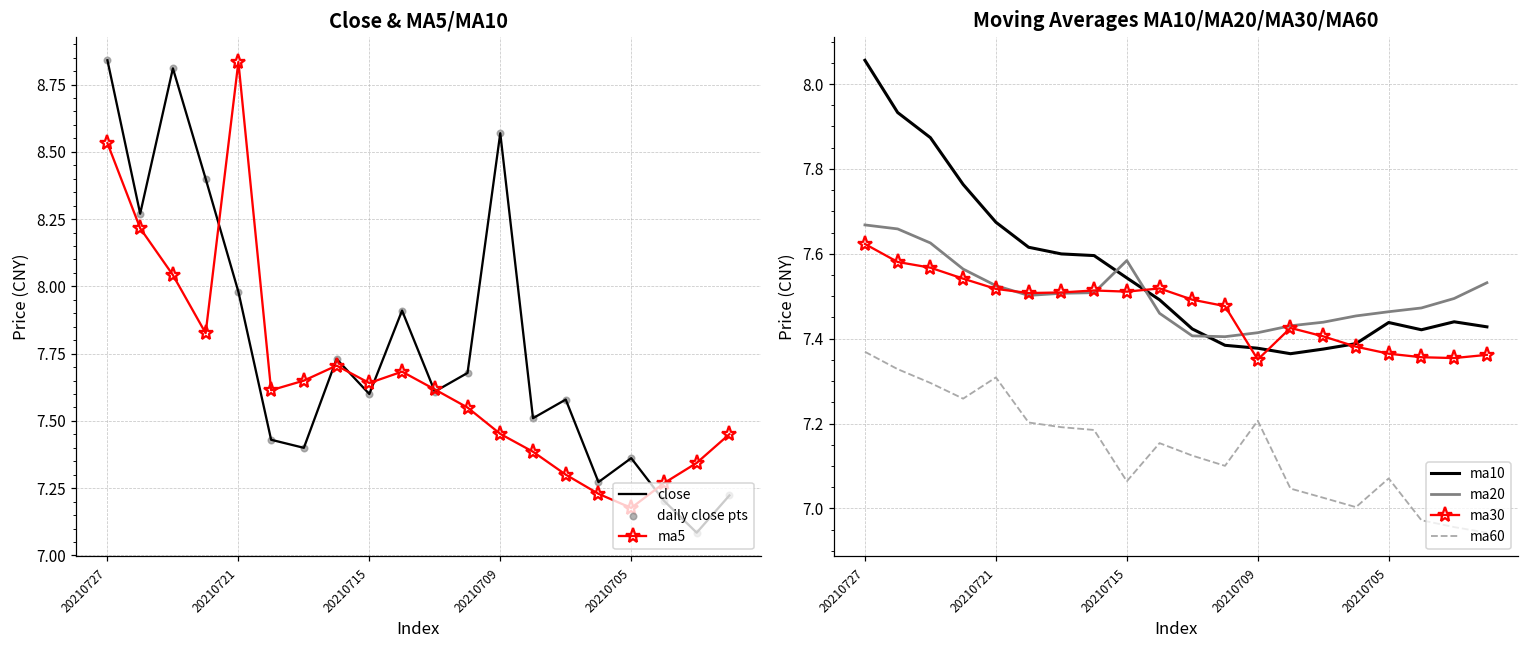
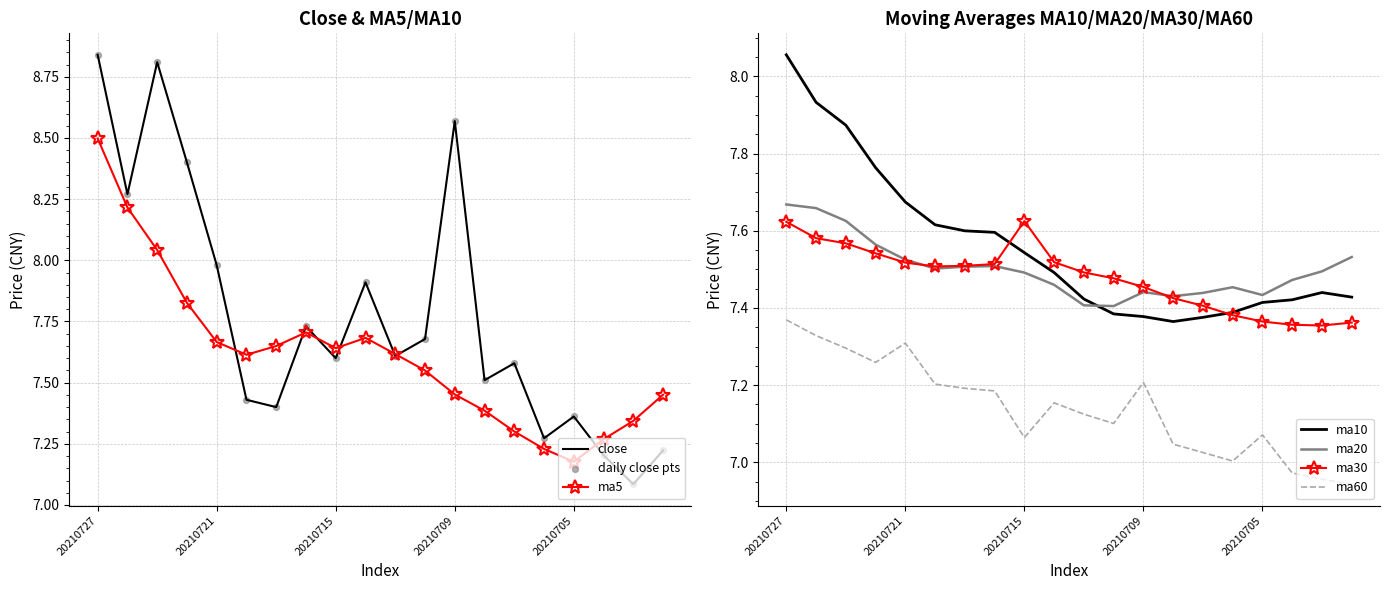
Close & MA5/MA10, ma5, 20210727: 8.53 -> 8.50
Close & MA5/MA10, ma5, 20210721: 8.83 -> 7.67
Moving Averages MA10/MA20/MA30/MA60, ma20, 20210715: 7.58 -> 7.49
Moving Averages MA10/MA20/MA30/MA60, ma30, 20210715: 7.51 -> 7.63
Moving Averages MA10/MA20/MA30/MA60, ma20, 20210709: 7.41 -> 7.44
Moving Averages MA10/MA20/MA30/MA60, ma30, 20210709: 7.35 -> 7.45
Moving Averages MA10/MA20/MA30/MA60, ma10, 20210705: 7.44 -> 7.41
Moving Averages MA10/MA20/MA30/MA60, ma20, 20210705: 7.46 -> 7.43
